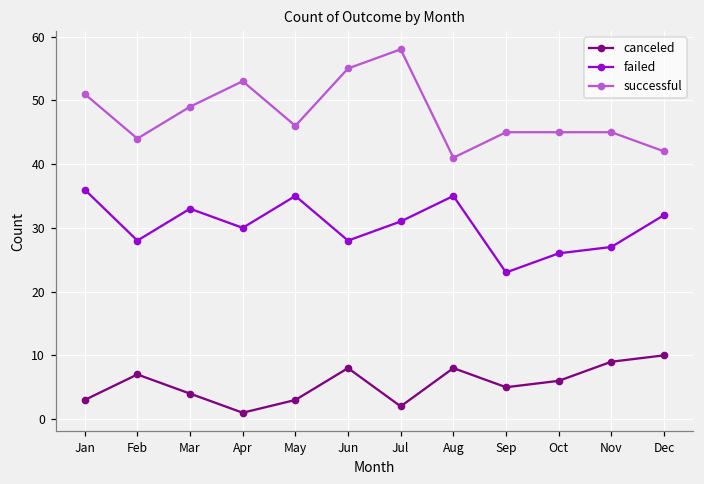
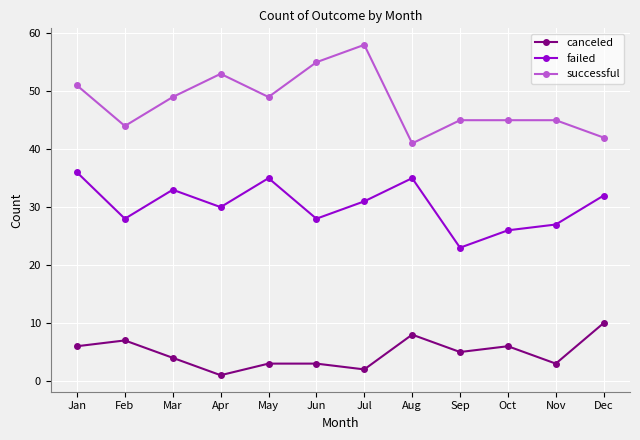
canceled, Jan: 3 -> 6
successful, May: 46 -> 49
canceled, Jun: 8 -> 3
canceled, Nov: 9 -> 3
